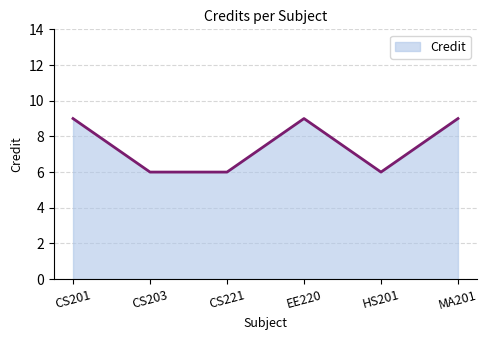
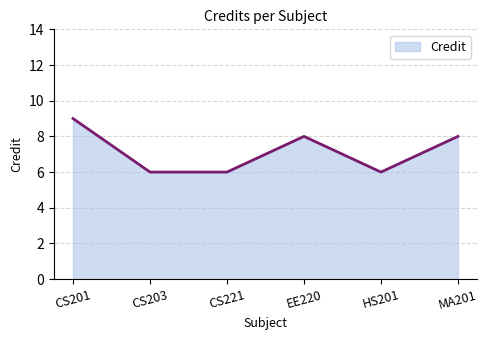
EE220: 9 -> 8
MA201: 9 -> 8
